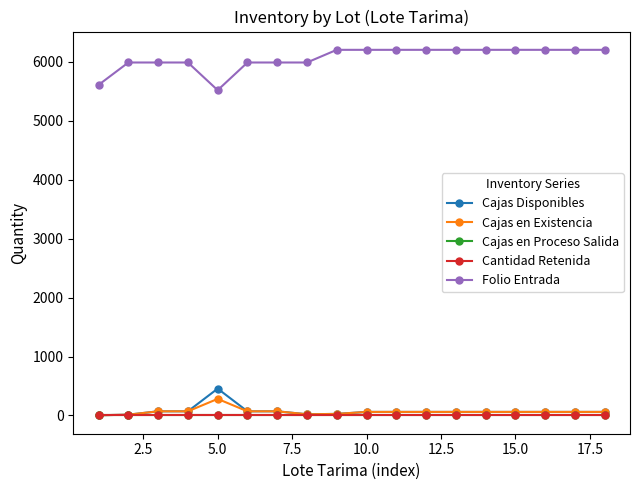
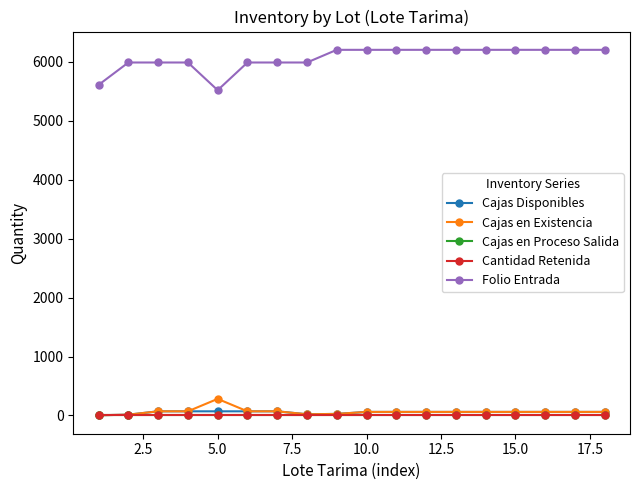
Cajas Disponibles, 5.0: 500 -> 100
